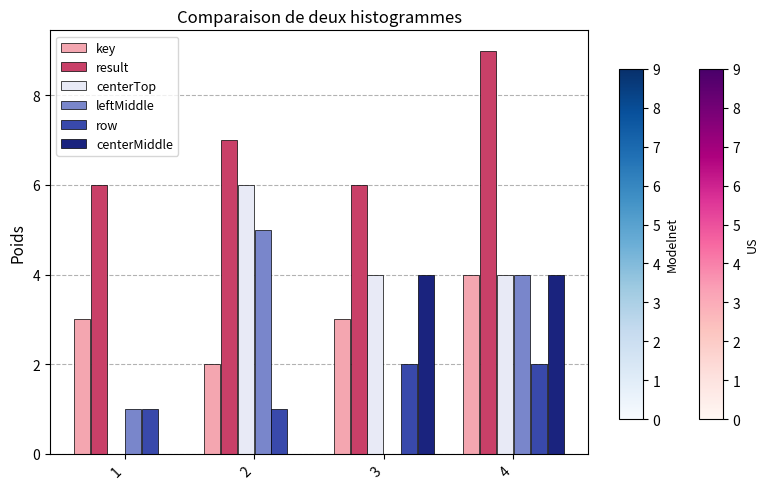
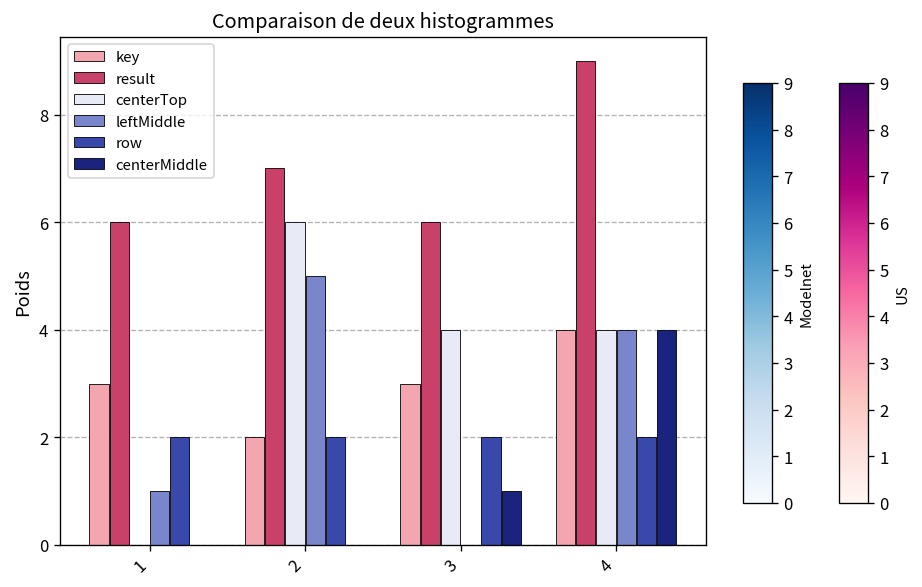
row, 1: 1 -> 2
row, 2: 1 -> 2
centerMiddle, 3: 4 -> 1
